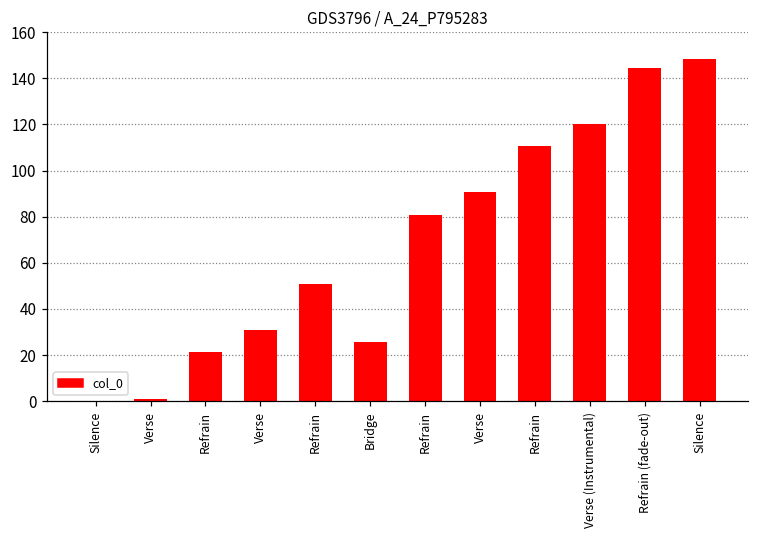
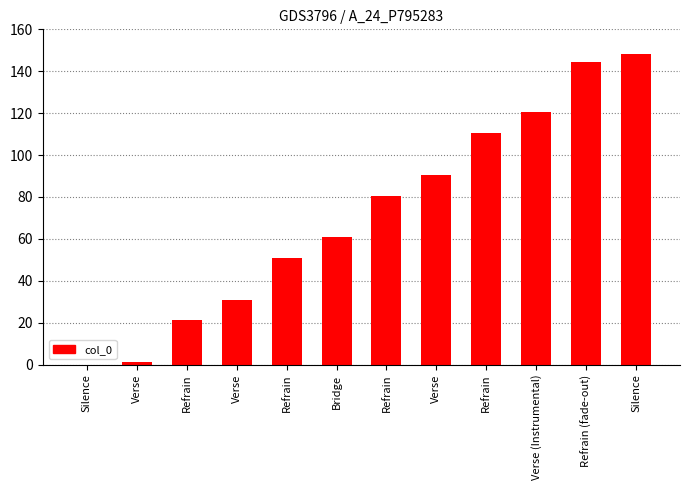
Bridge: 26 -> 61
